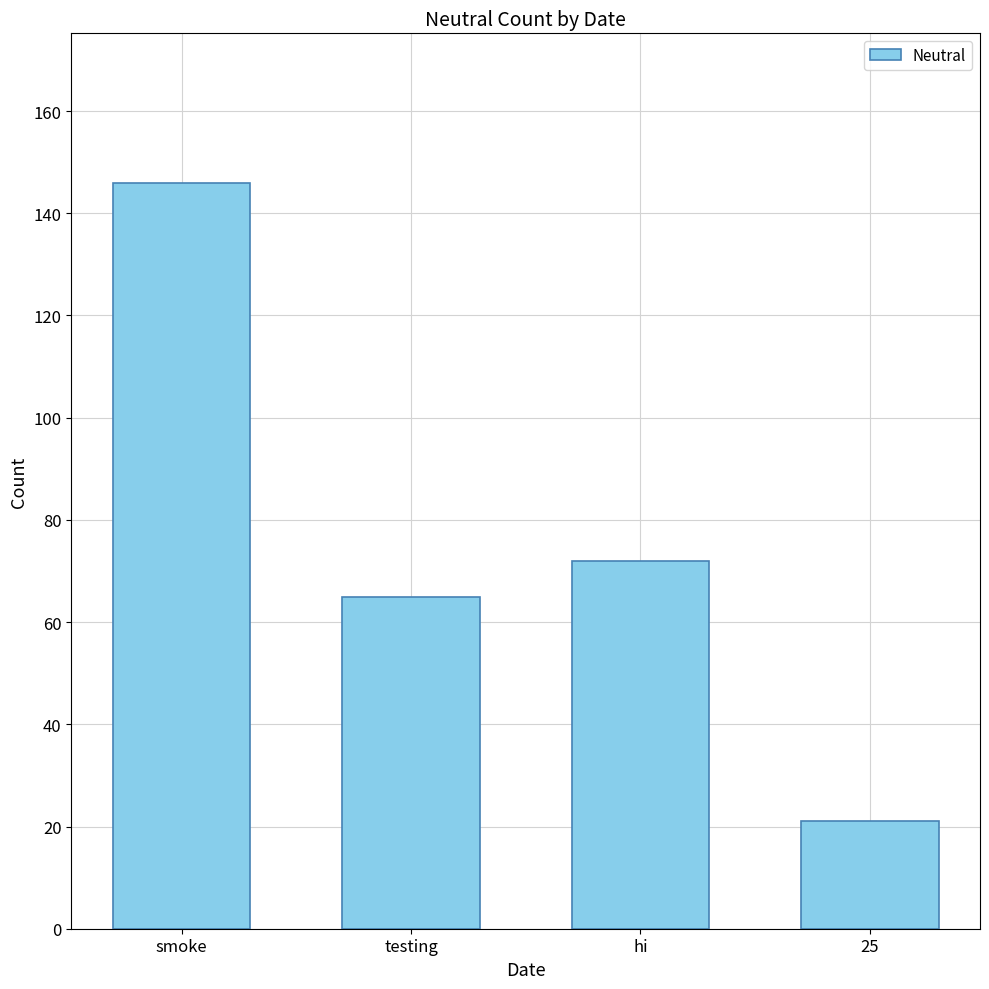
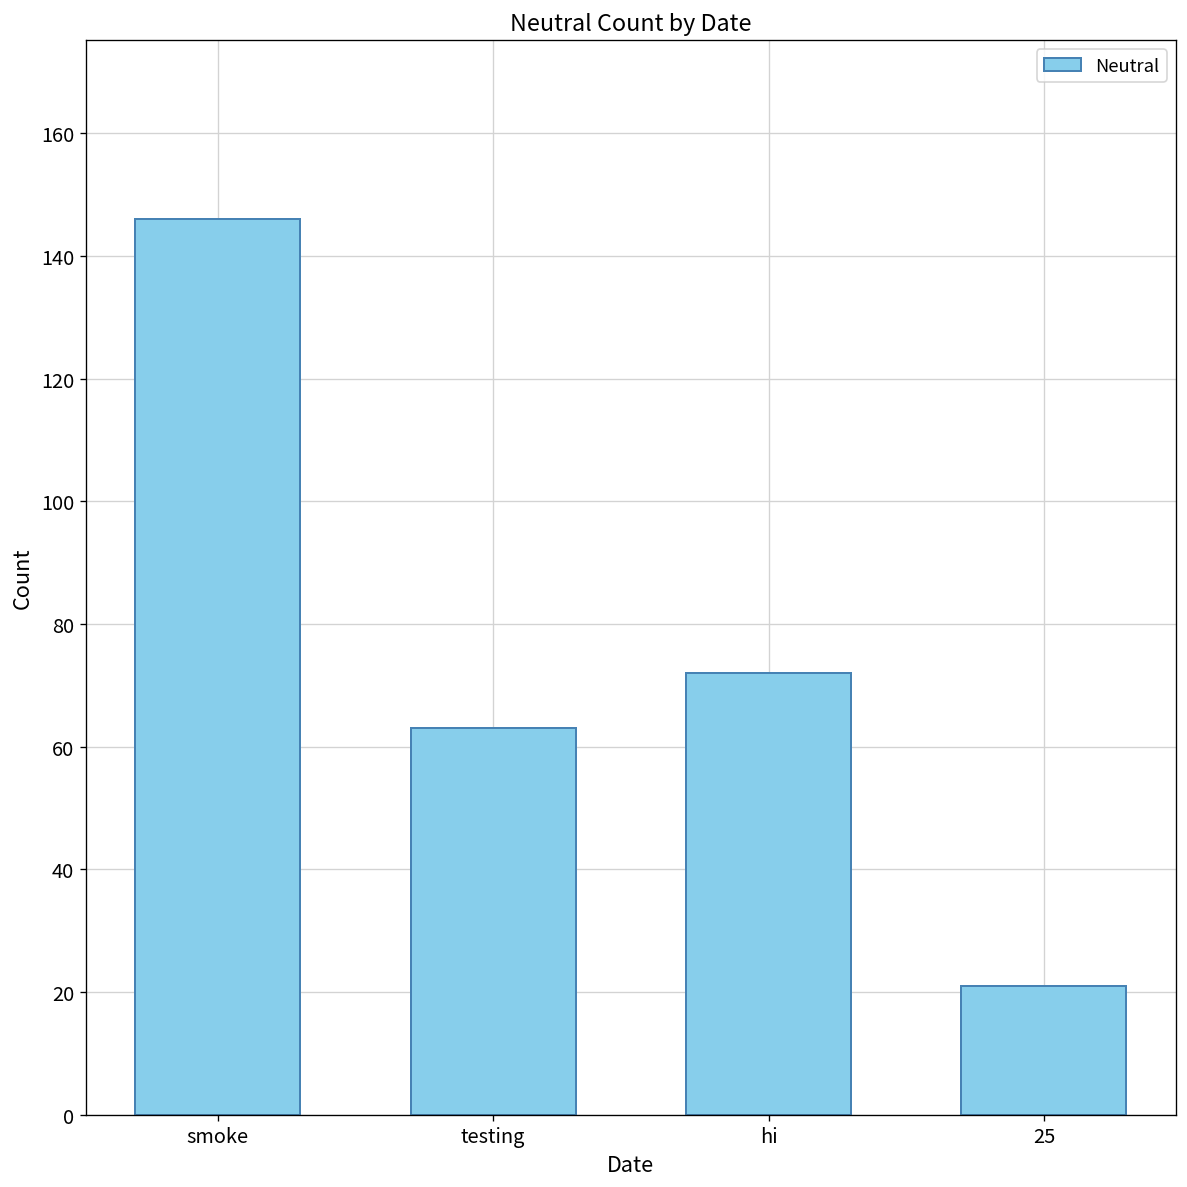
testing: 65 -> 63
